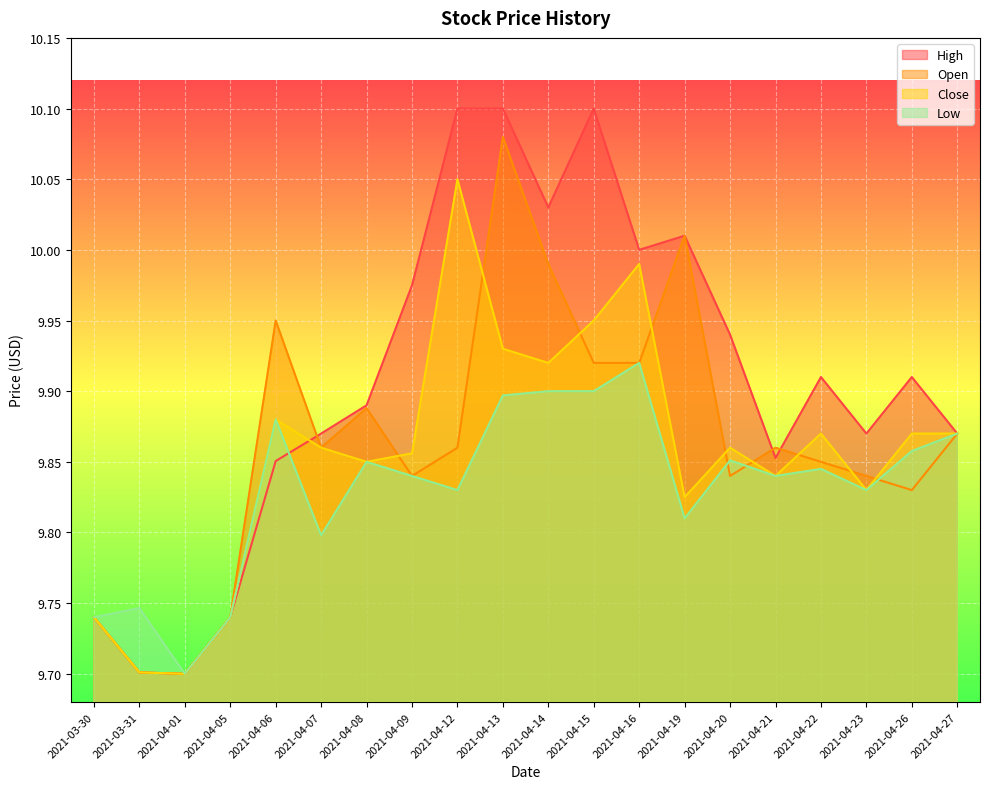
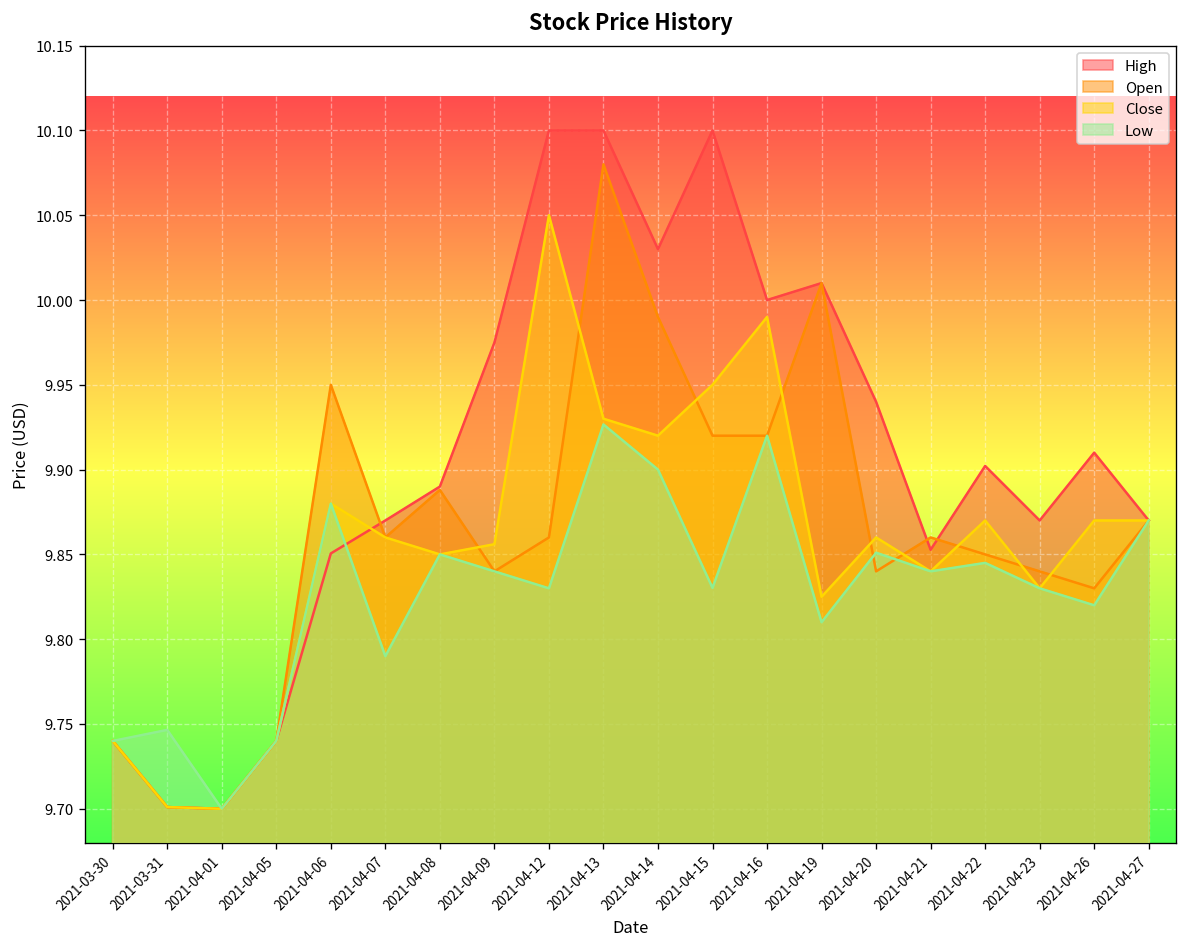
Low, 2021-04-07: 9.798 -> 9.790
Low, 2021-04-13: 9.897 -> 9.927
Low, 2021-04-15: 9.900 -> 9.830
High, 2021-04-22: 9.910 -> 9.902
Low, 2021-04-26: 9.858 -> 9.820
